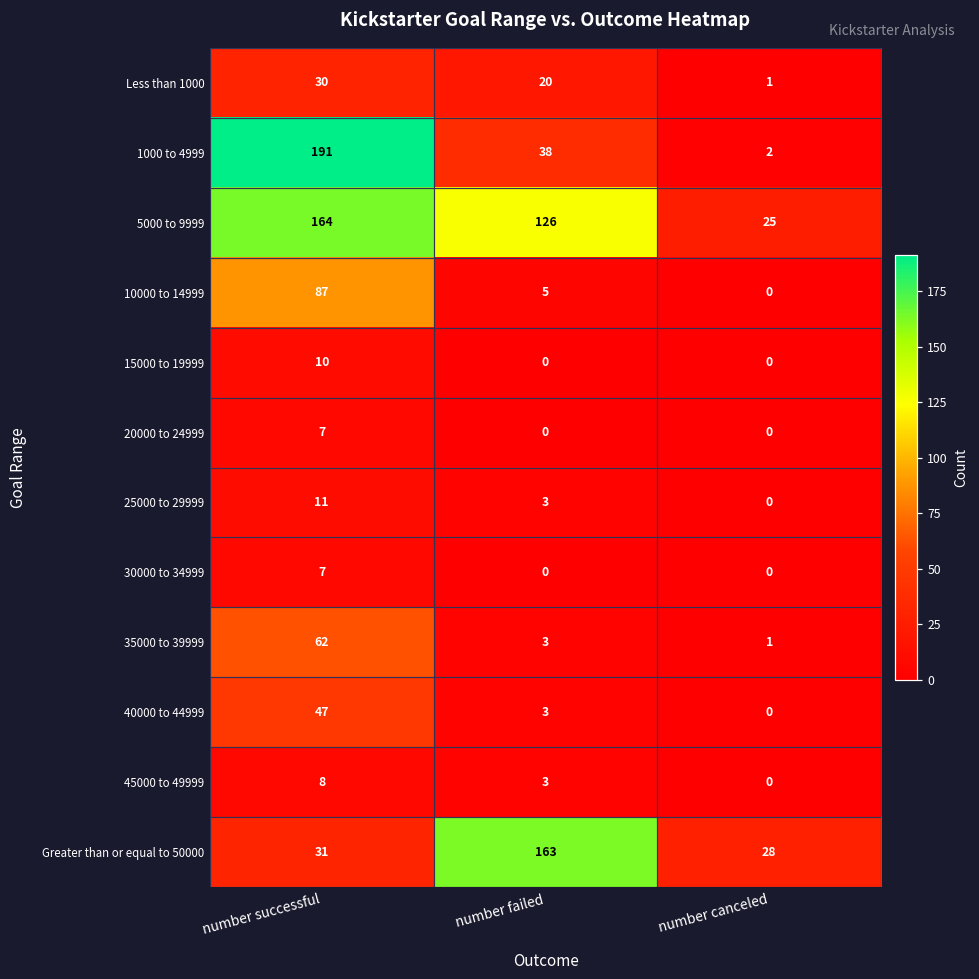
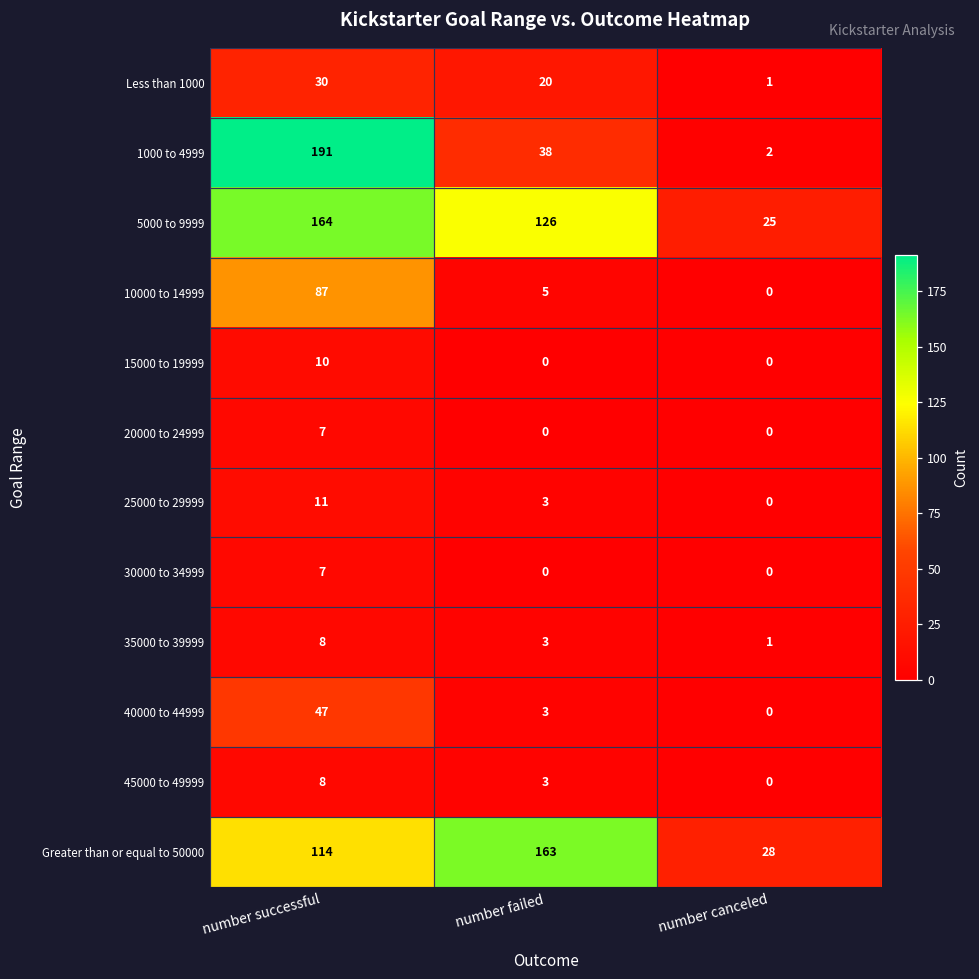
35000 to 39999, number successful: 62 -> 8
Greater than or equal to 50000, number successful: 31 -> 114
